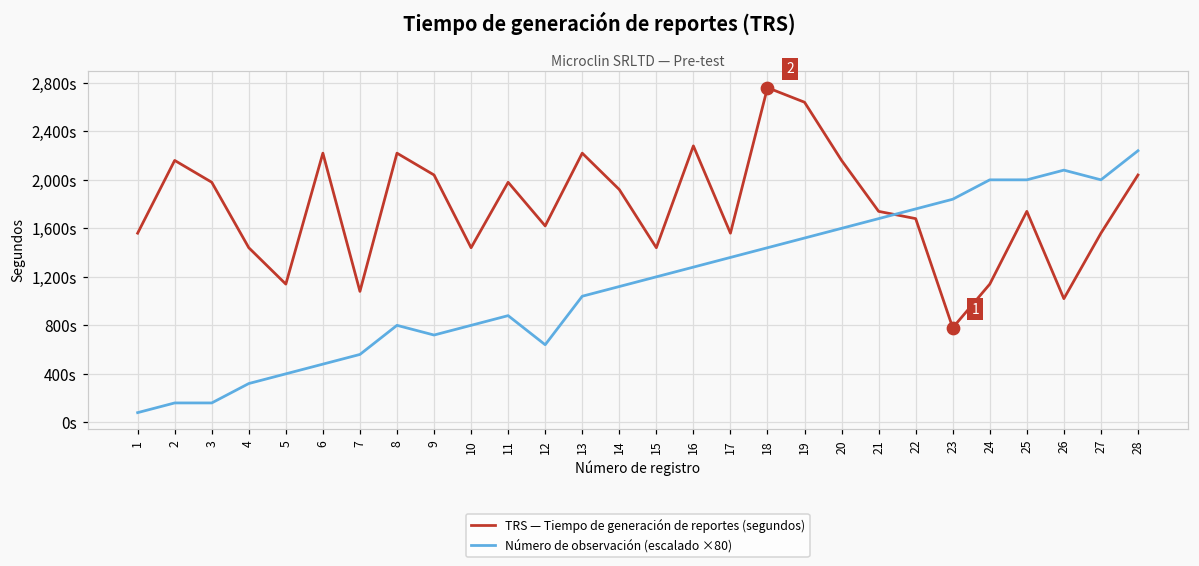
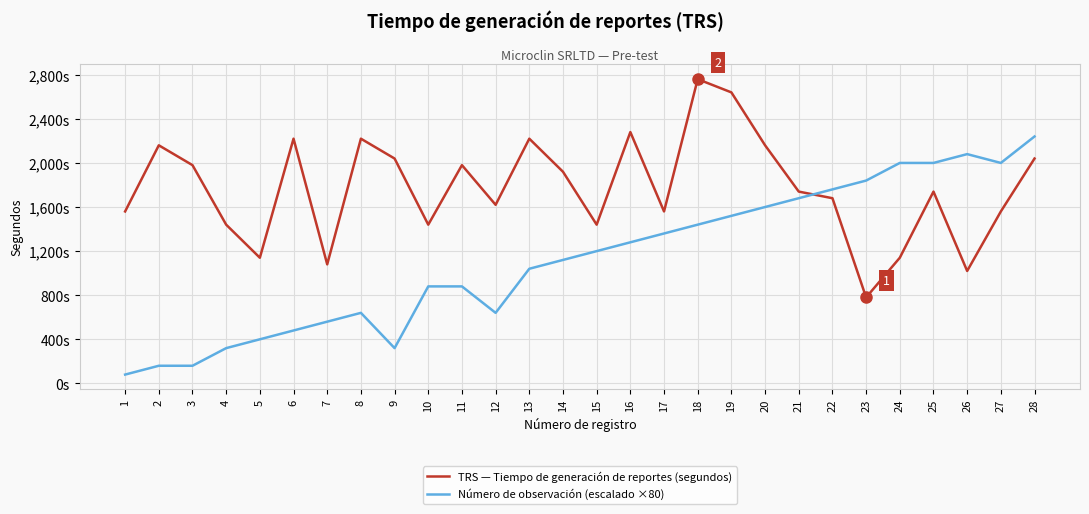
Número de observación (escalado ×80), 8: 800s -> 640s
Número de observación (escalado ×80), 9: 720s -> 320s
Número de observación (escalado ×80), 10: 800s -> 880s
